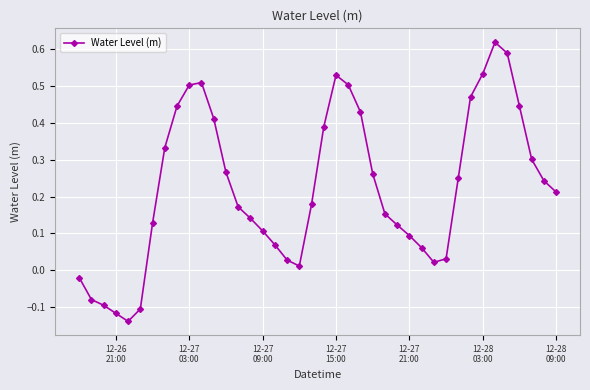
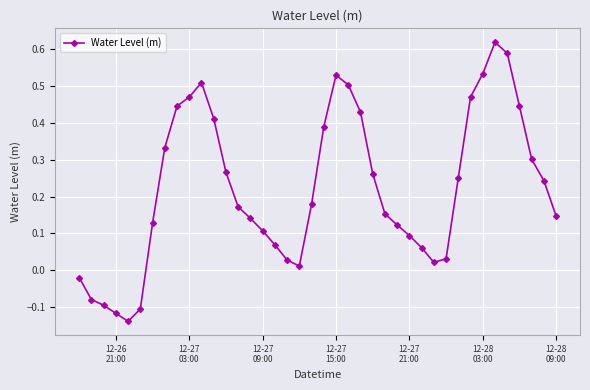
12-27 03:00: 0.50 -> 0.47
12-28 09:00: 0.21 -> 0.15
